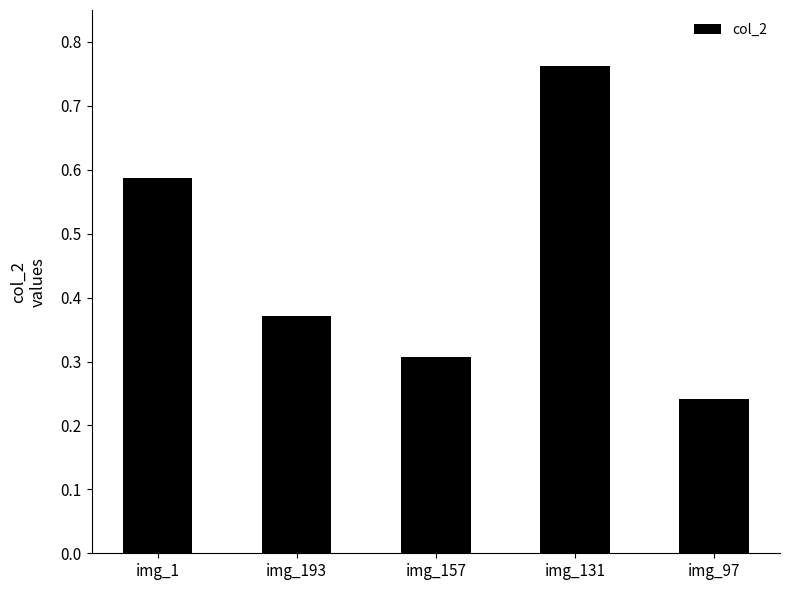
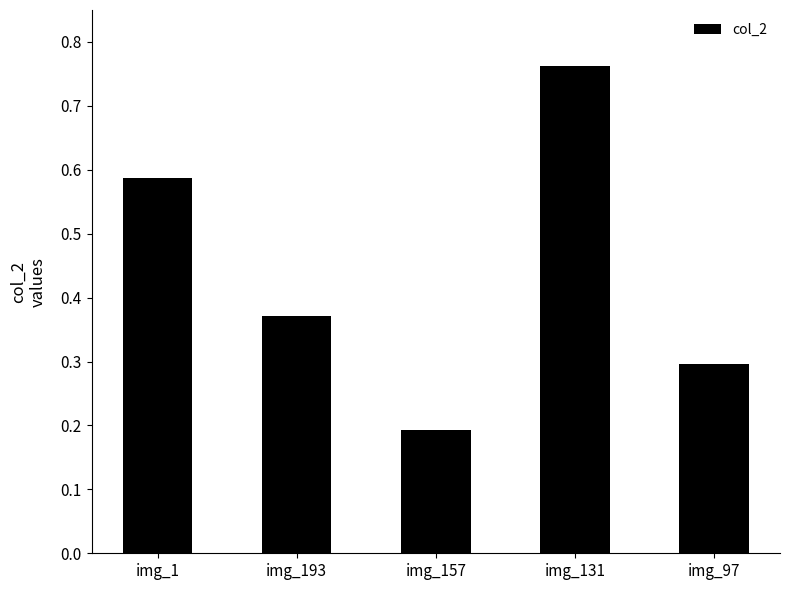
img_157: 0.31 -> 0.19
img_97: 0.24 -> 0.30
